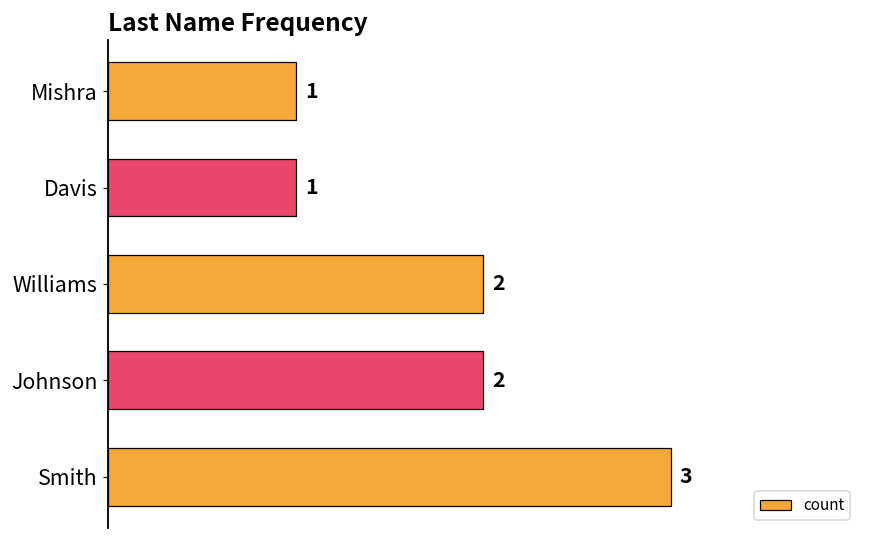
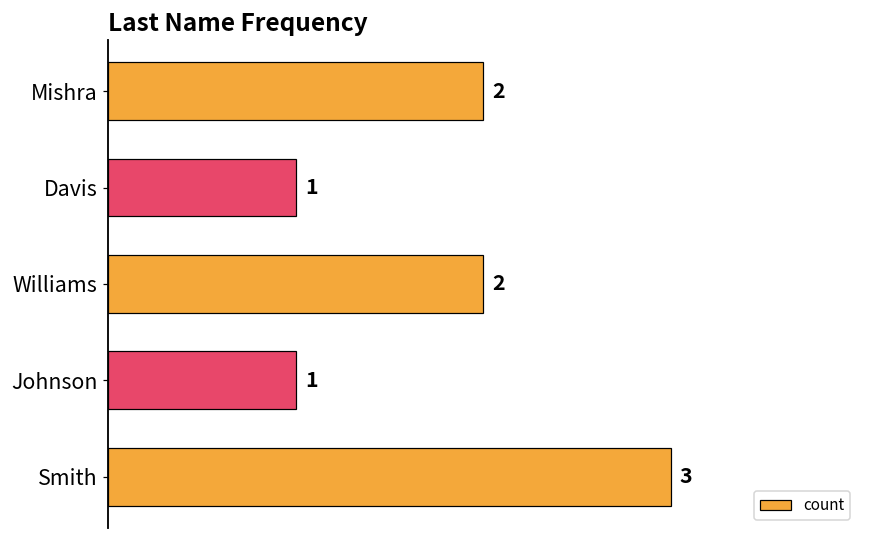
Mishra: 1 -> 2
Johnson: 2 -> 1
